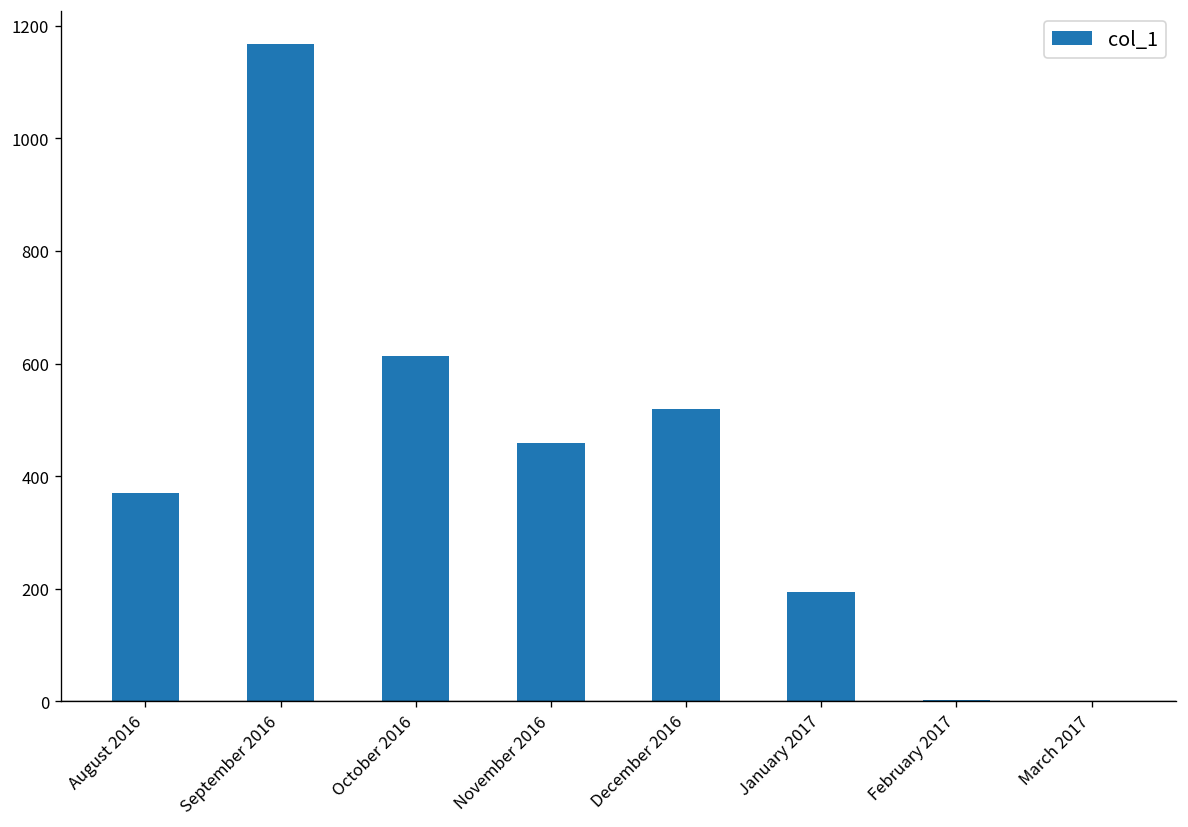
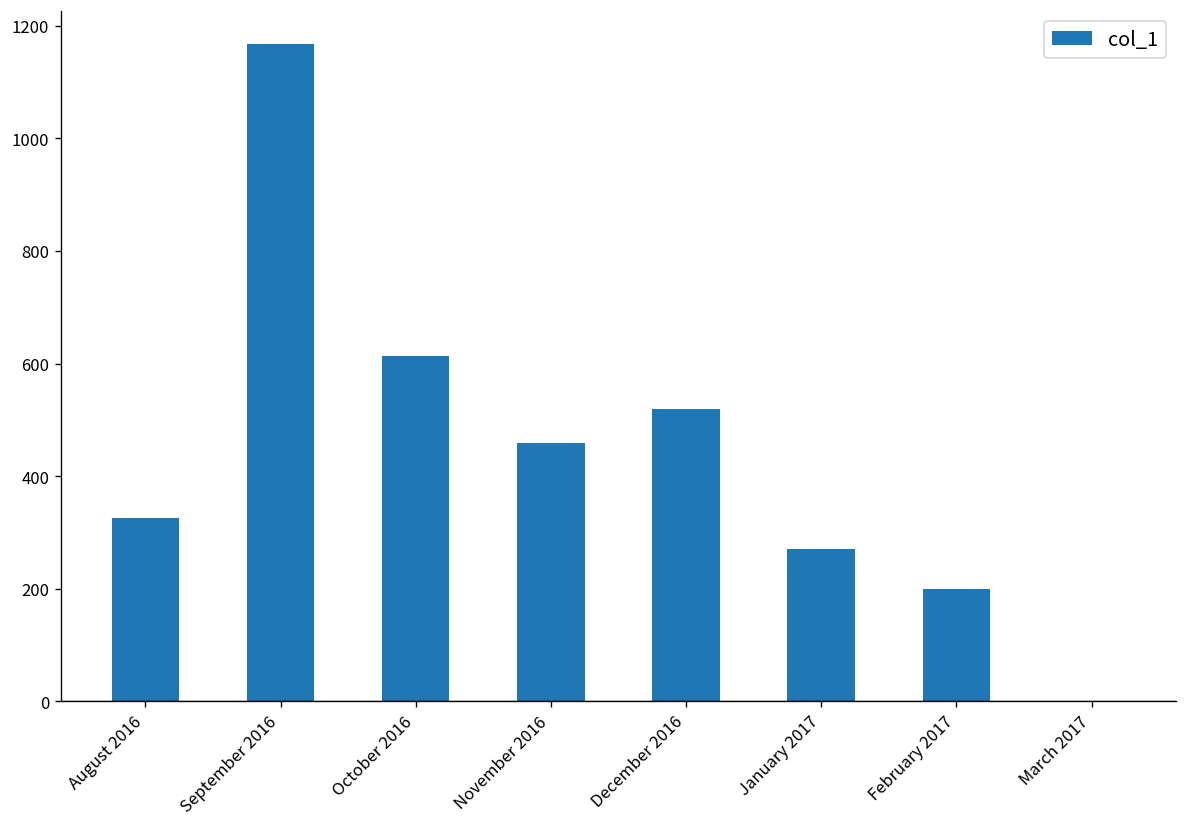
August 2016: 370 -> 330
January 2017: 190 -> 270
February 2017: 0 -> 200
